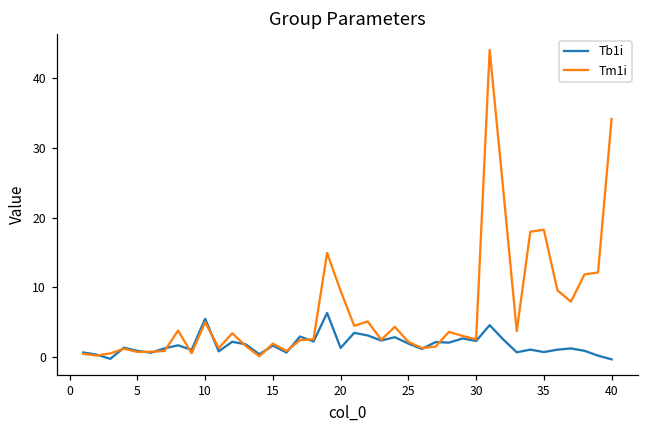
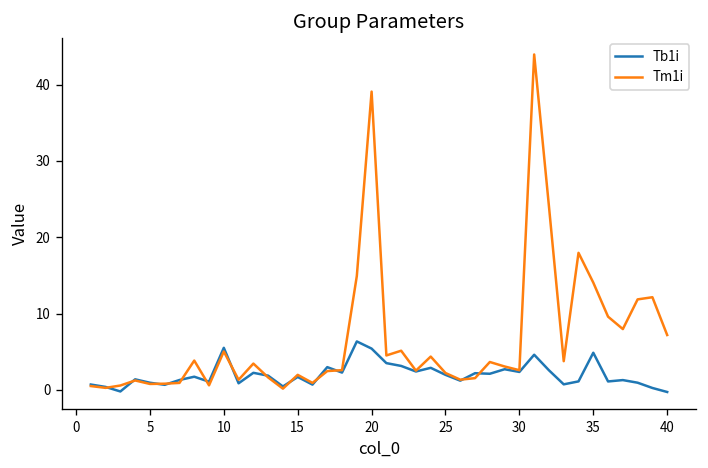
Tb1i, 20: 1 -> 5
Tm1i, 20: 10 -> 39
Tb1i, 35: 1 -> 5
Tm1i, 35: 18 -> 14
Tm1i, 40: 34 -> 7
